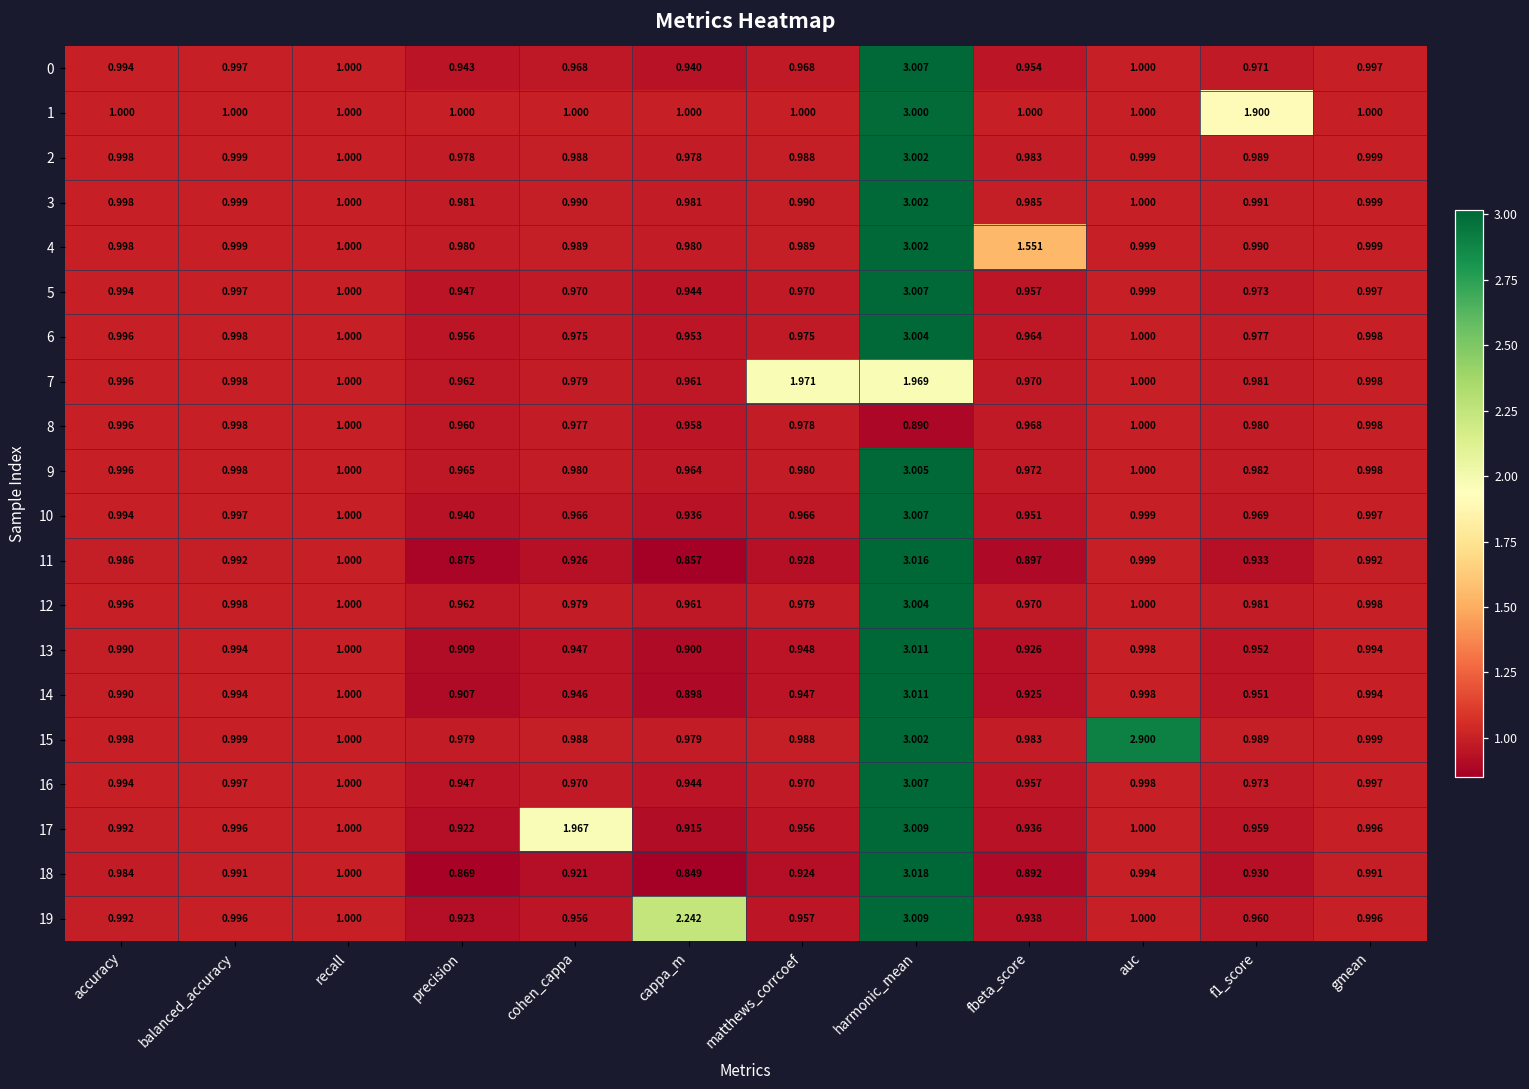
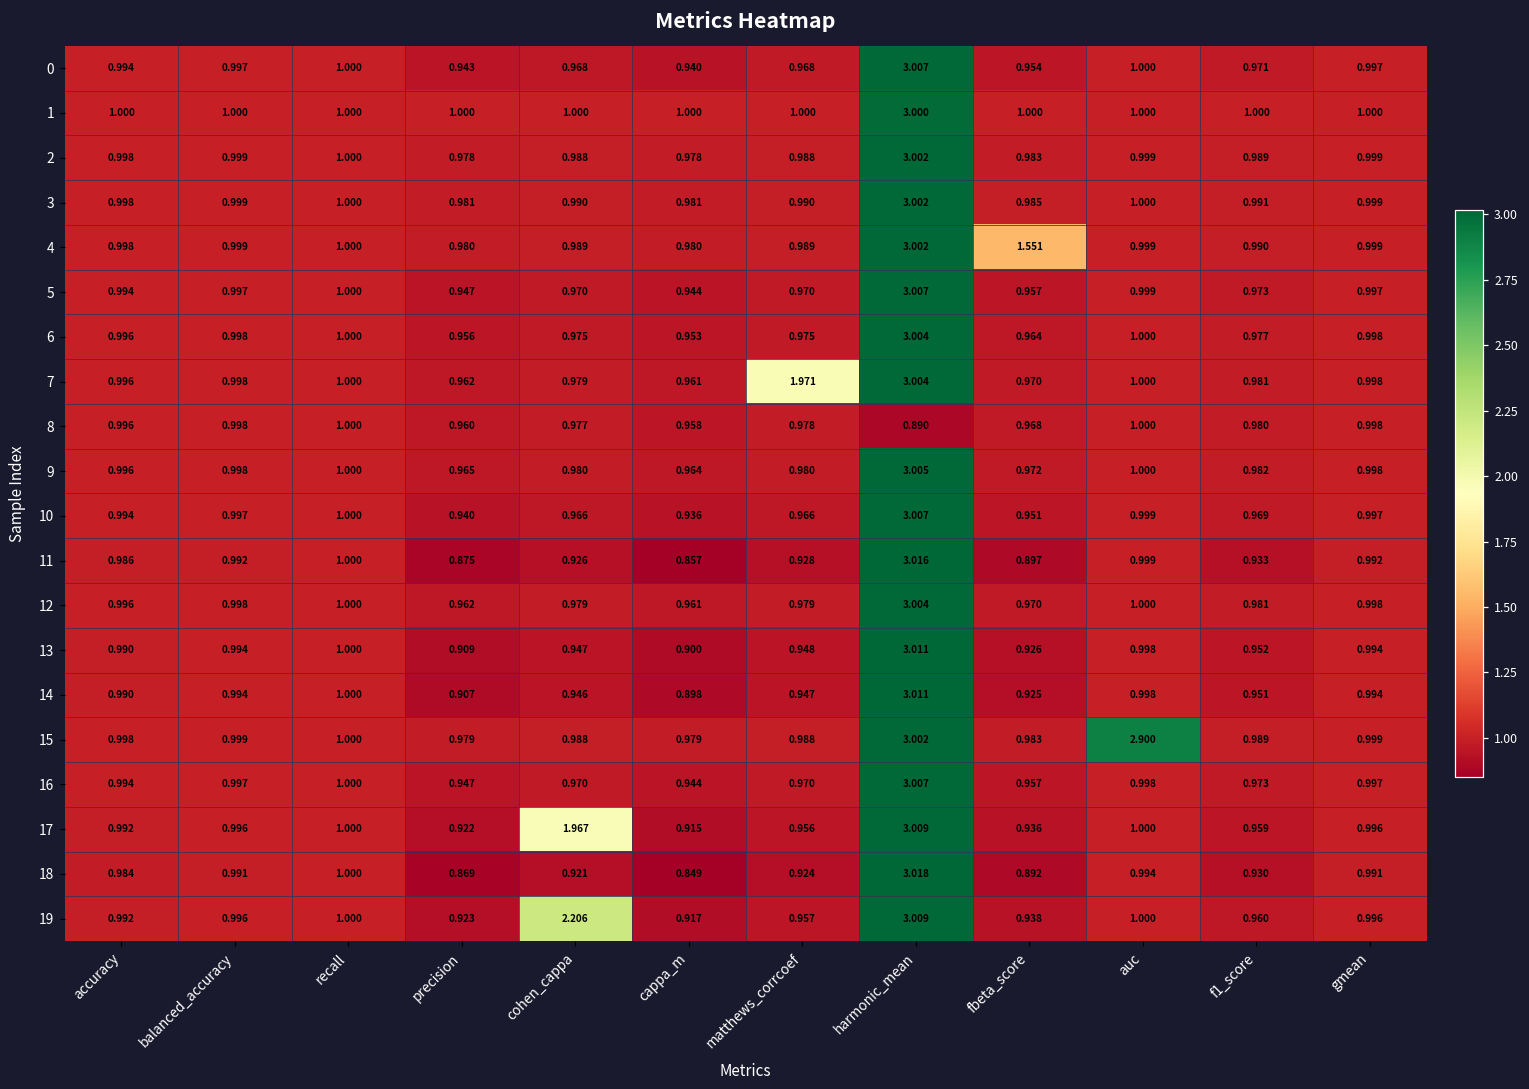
1, f1_score: 1.900 -> 1.000
7, harmonic_mean: 1.969 -> 3.004
19, cohen_cappa: 0.956 -> 2.206
19, cappa_m: 2.242 -> 0.917
